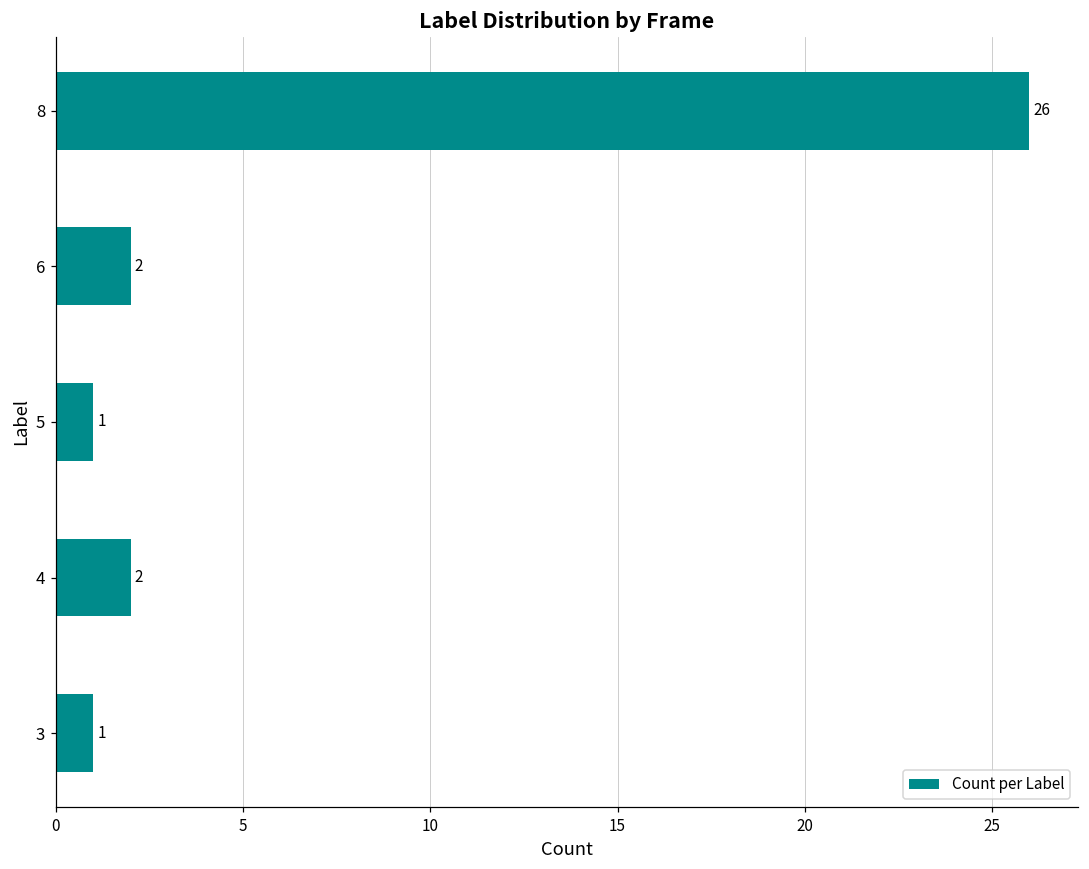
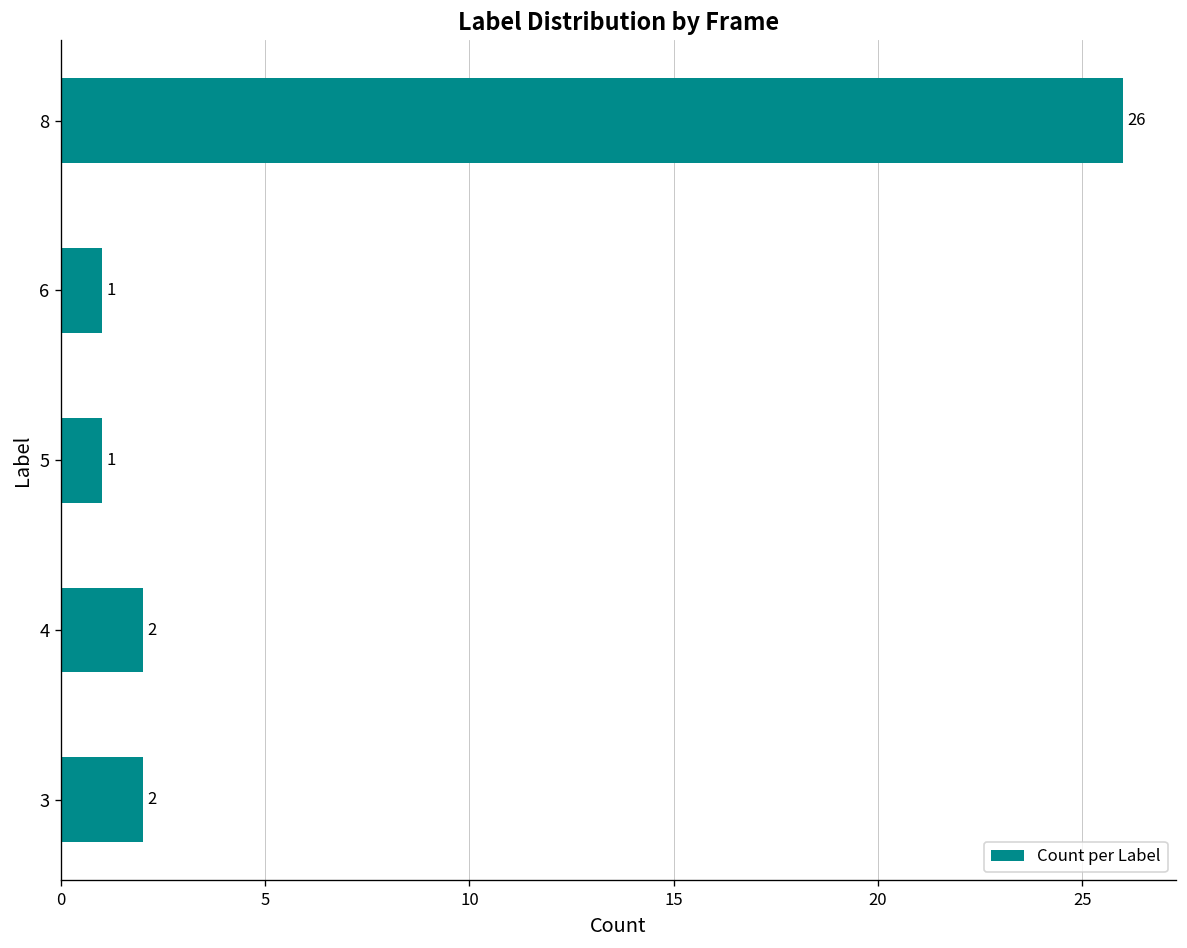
6: 2 -> 1
3: 1 -> 2
